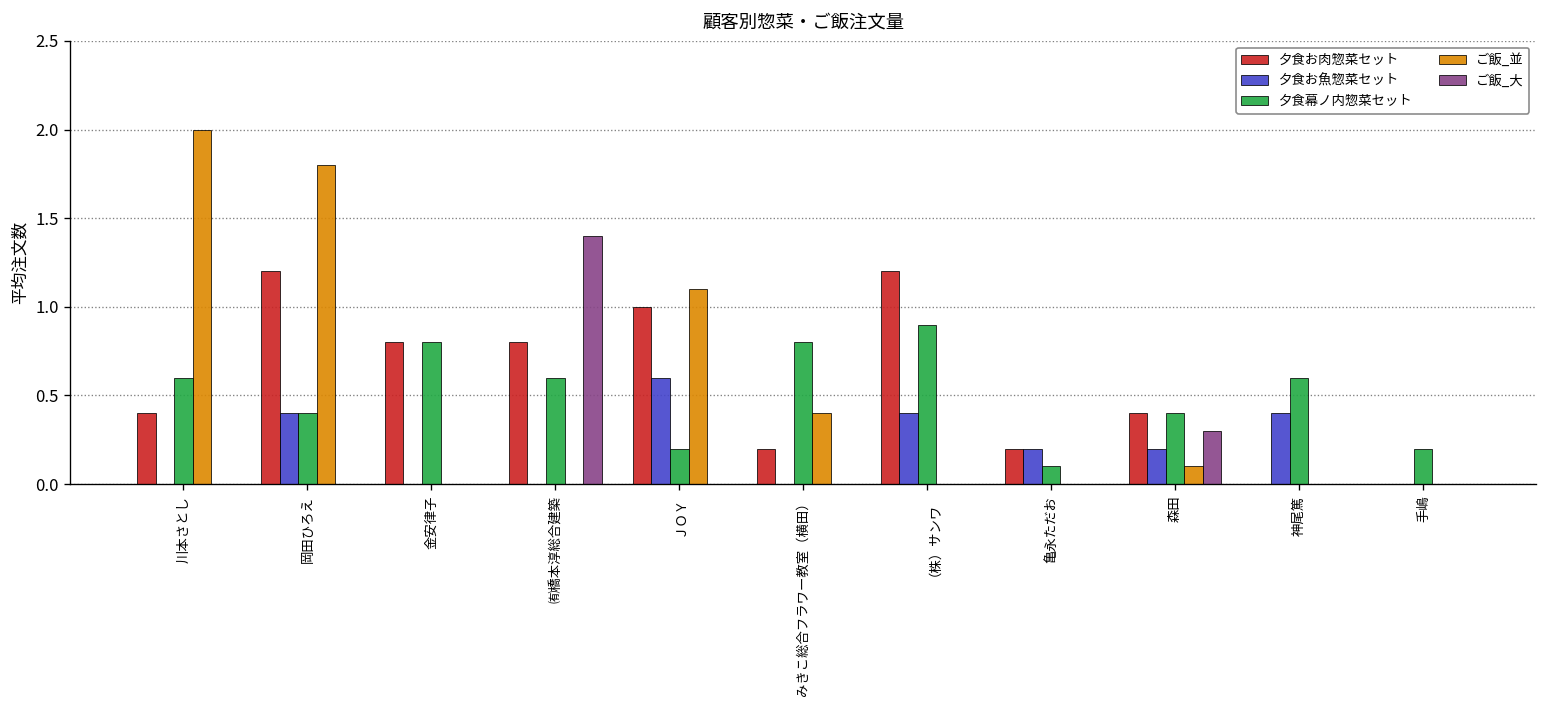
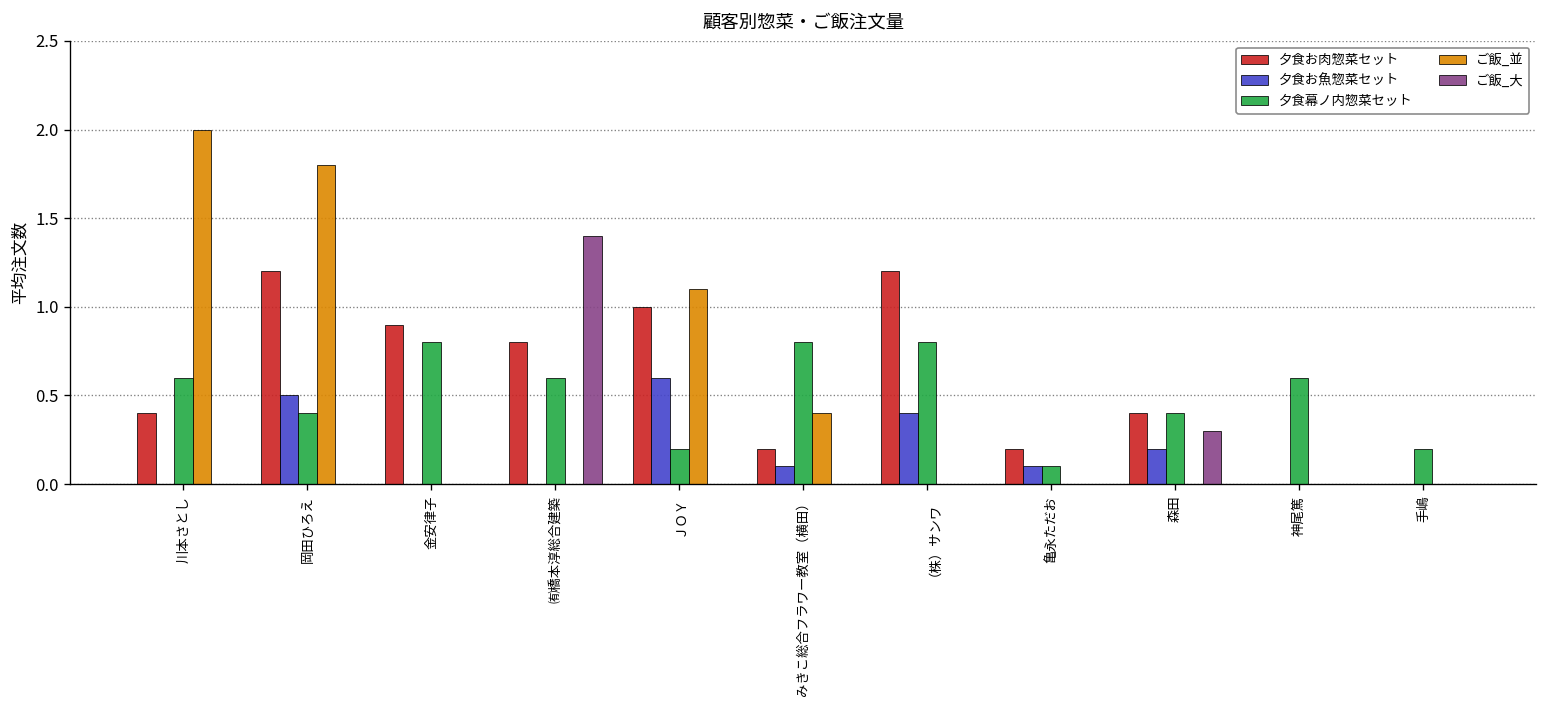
夕食お魚惣菜セット, 岡田ひろえ: 0.4 -> 0.5
夕食お肉惣菜セット, 金安律子: 0.8 -> 0.9
夕食お魚惣菜セット, みきこ総合フラワー教室（横田）: 0.0 -> 0.1
夕食幕ノ内惣菜セット, （株）サンワ: 0.9 -> 0.8
夕食お魚惣菜セット, 亀永ただお: 0.2 -> 0.1
ご飯_並, 森田: 0.1 -> 0.0
夕食お魚惣菜セット, 神尾篤: 0.4 -> 0.0
